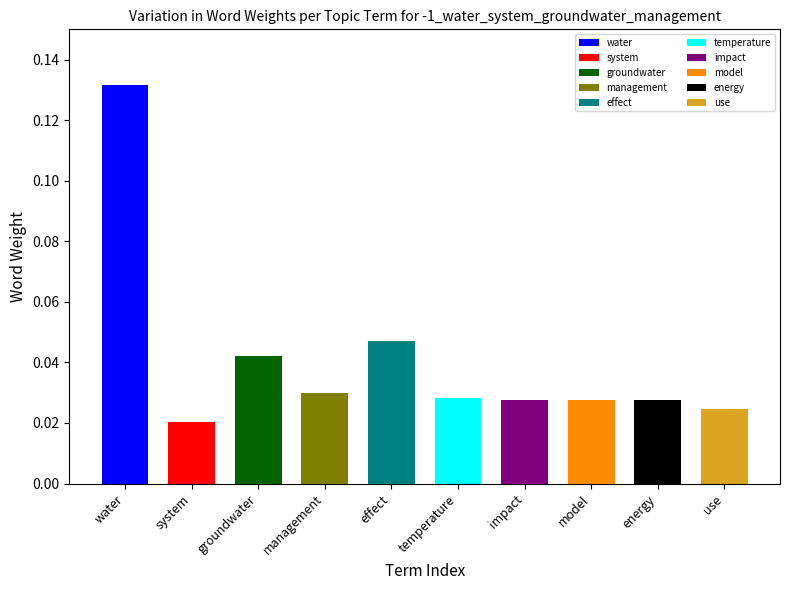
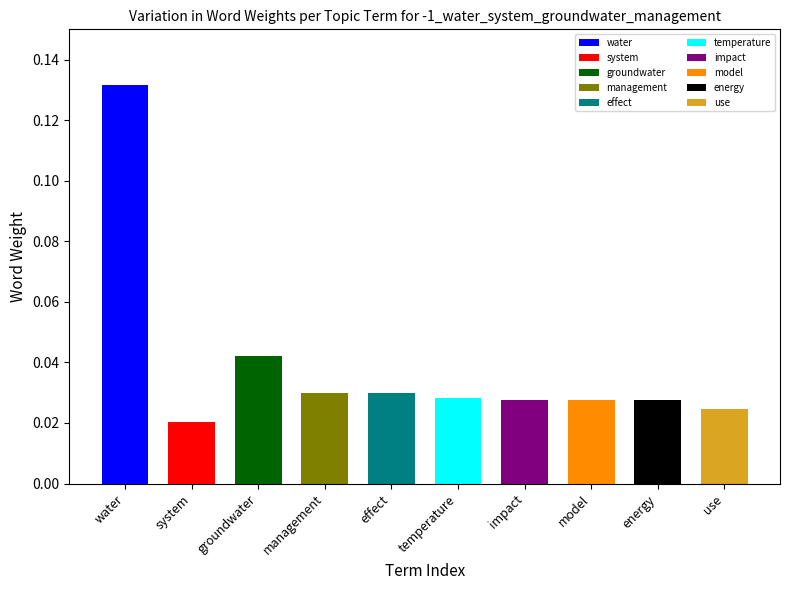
effect: 0.047 -> 0.030
